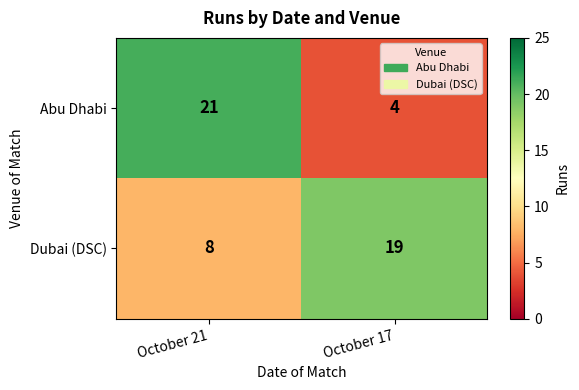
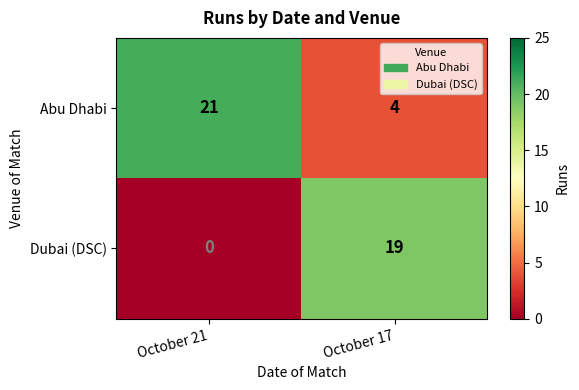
Dubai (DSC), October 21: 8 -> 0
